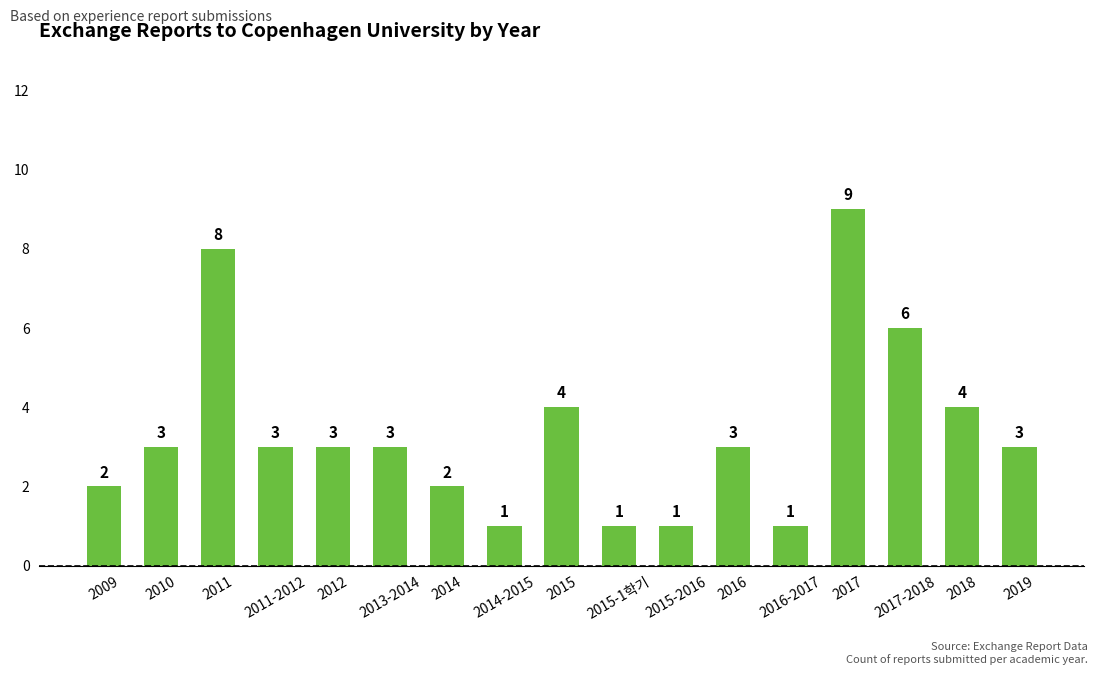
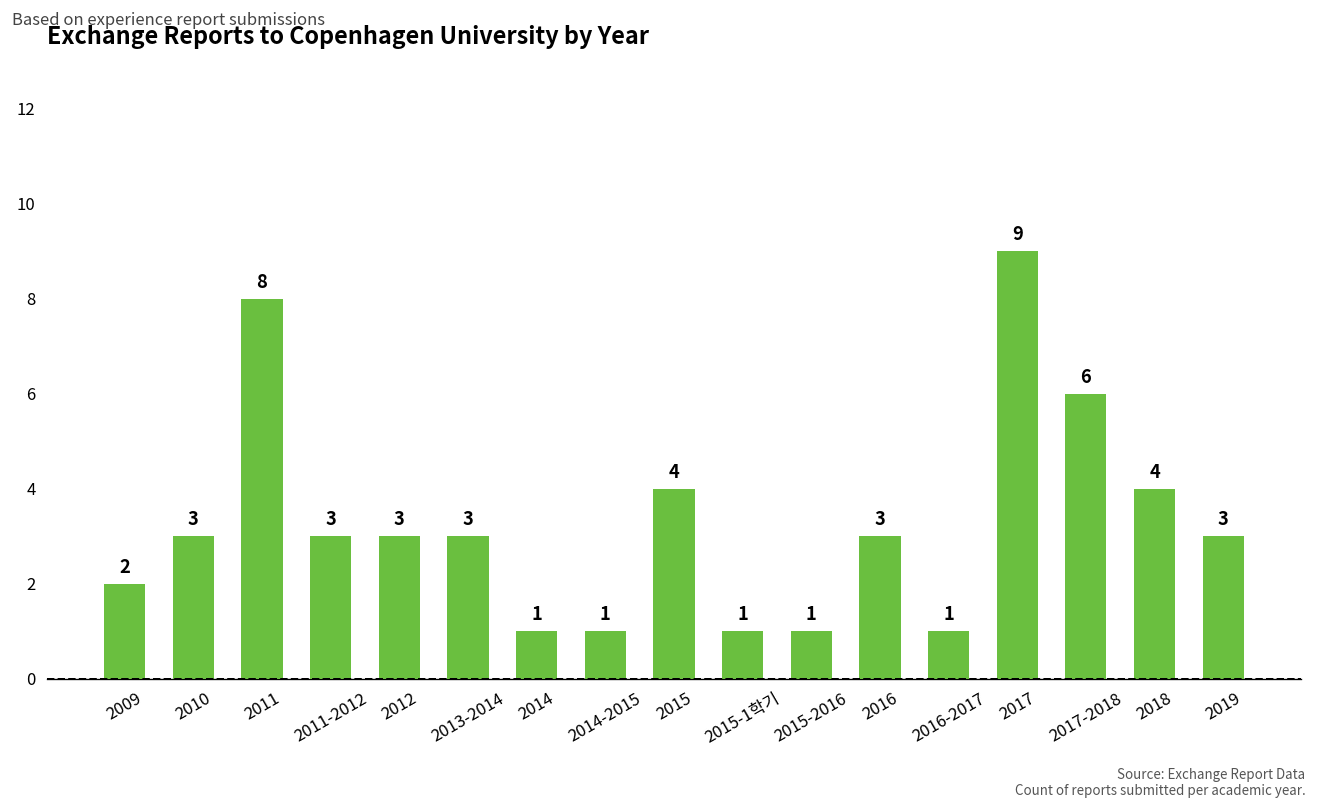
2014: 2 -> 1
